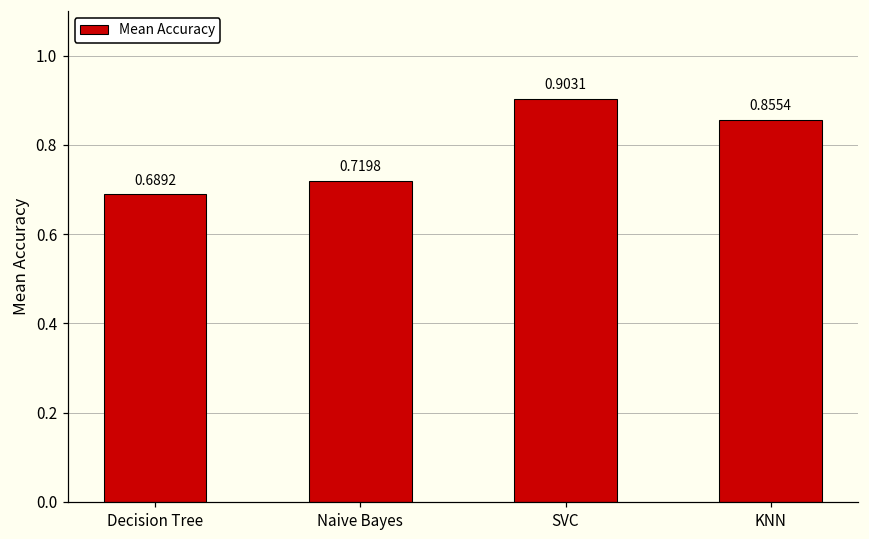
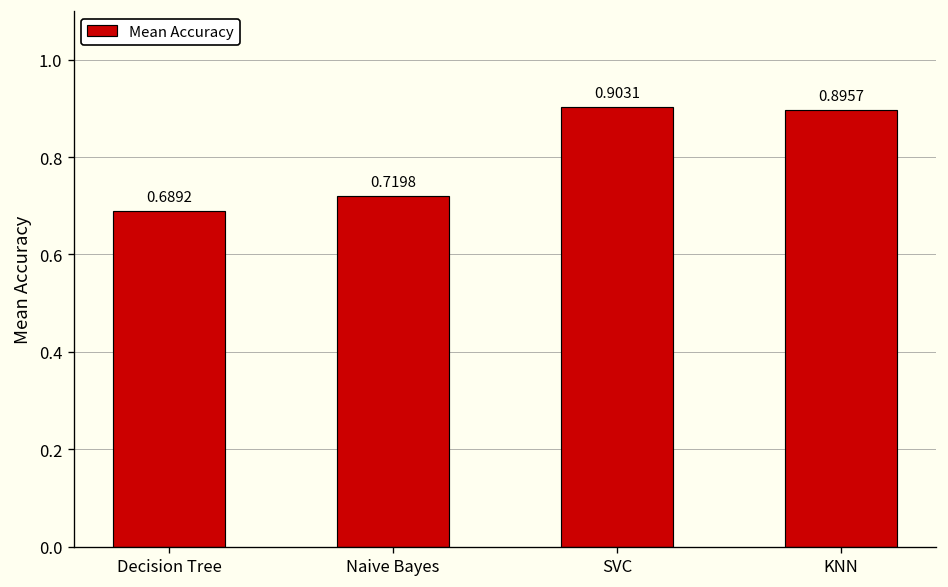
KNN: 0.8554 -> 0.8957
